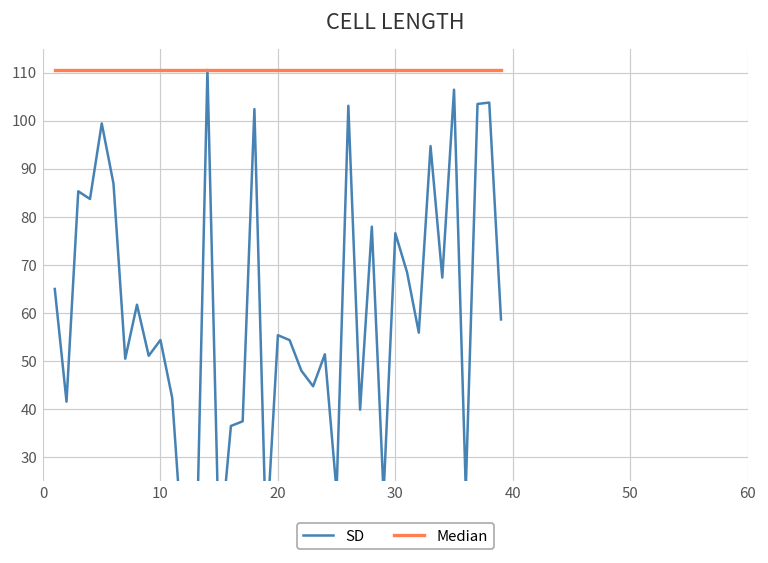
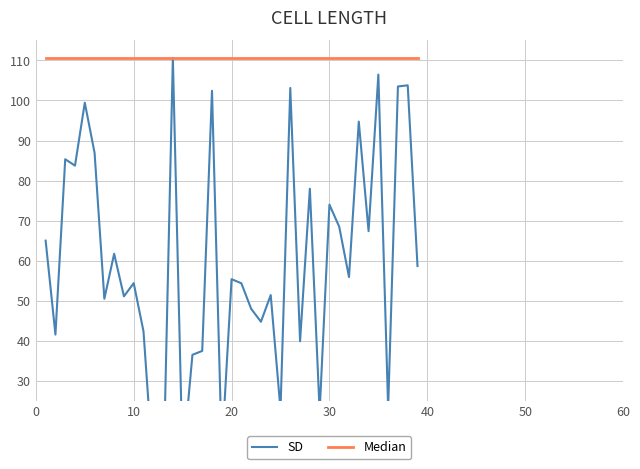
SD, 30: 77 -> 74
